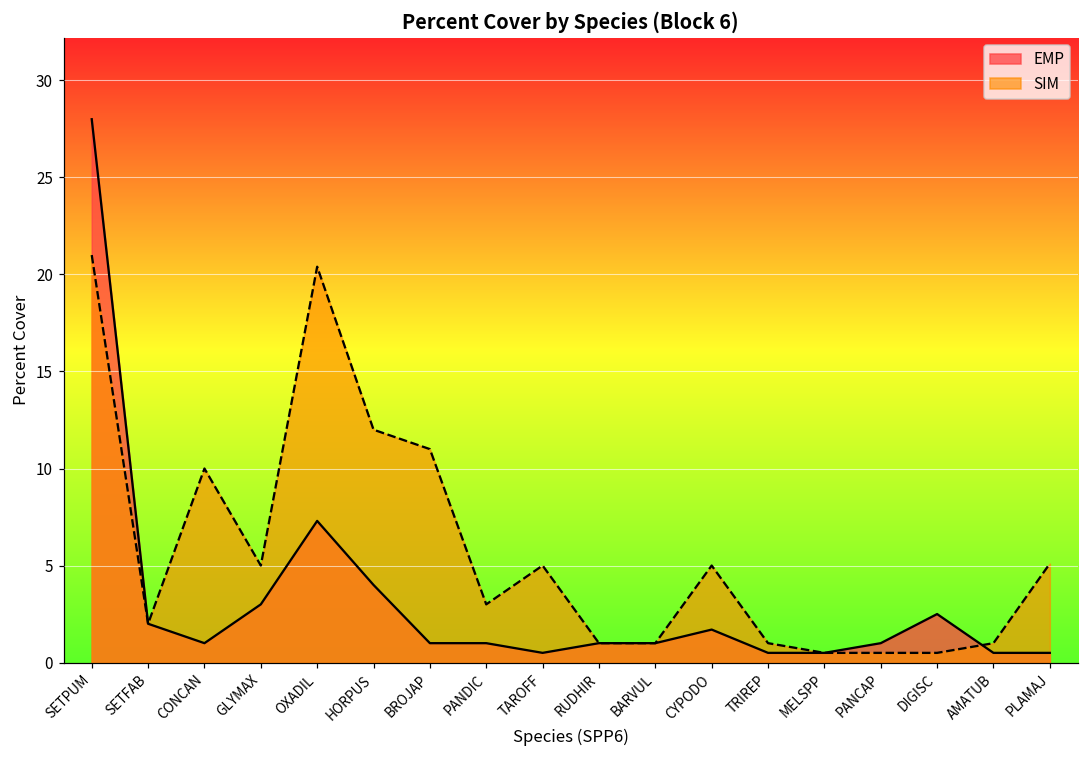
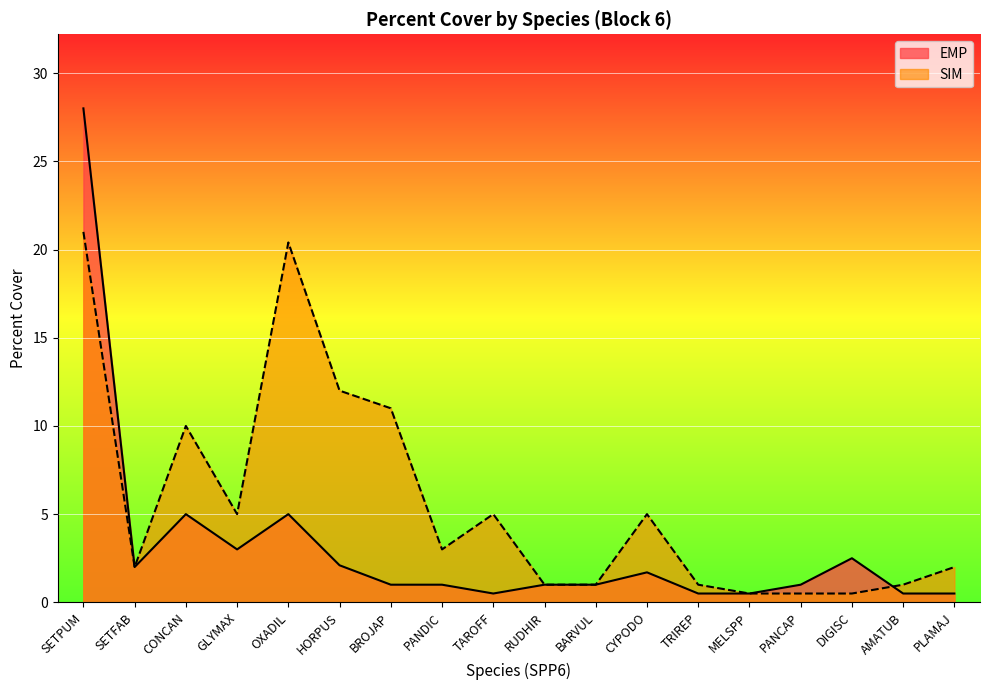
EMP, CONCAN: 1 -> 5
EMP, OXADIL: 7.3 -> 5.0
EMP, HORPUS: 4.0 -> 2.1
SIM, PLAMAJ: 5.1 -> 2.0
